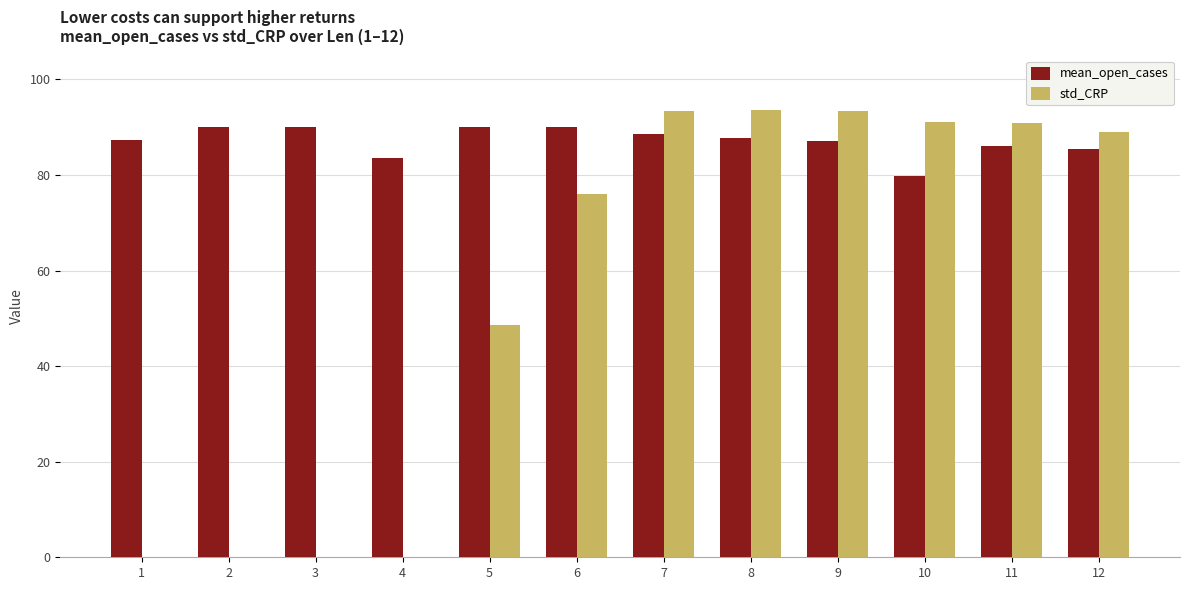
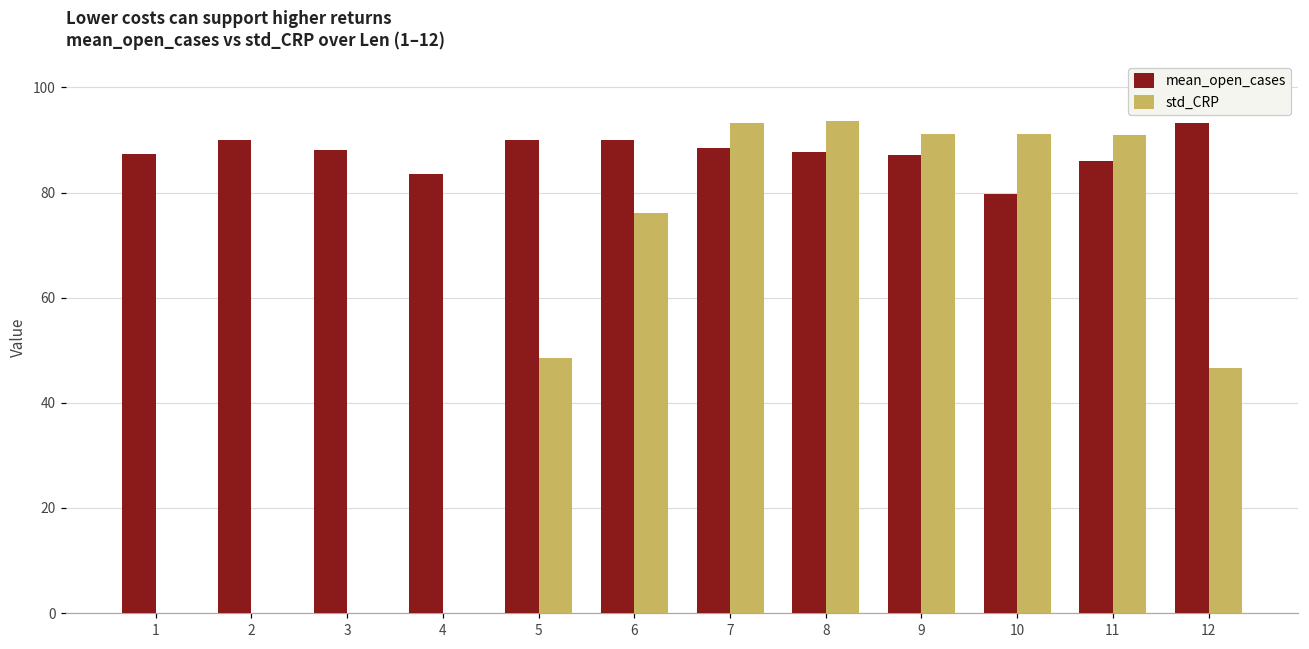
mean_open_cases, 3: 90 -> 88
std_CRP, 9: 93 -> 91
mean_open_cases, 12: 85 -> 93
std_CRP, 12: 89 -> 47
